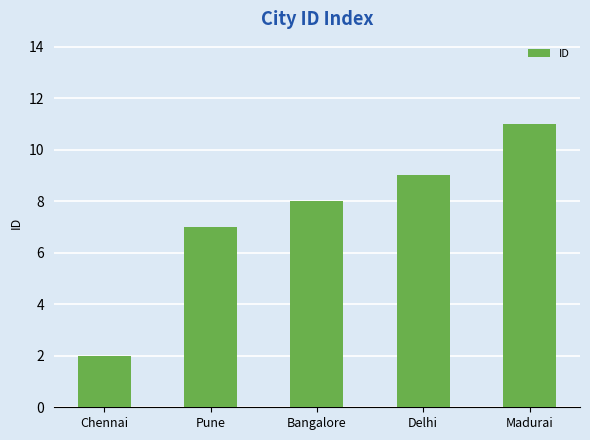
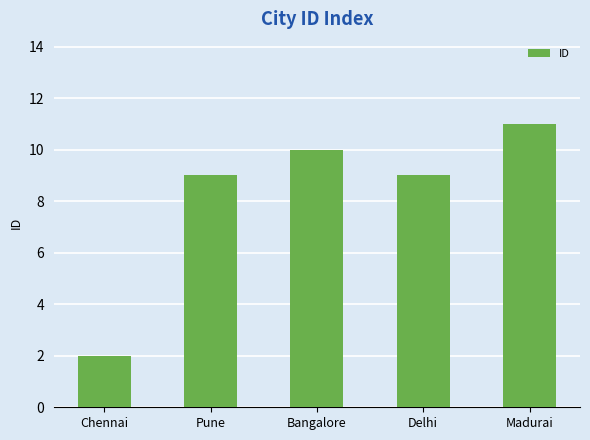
Pune: 7 -> 9
Bangalore: 8 -> 10
